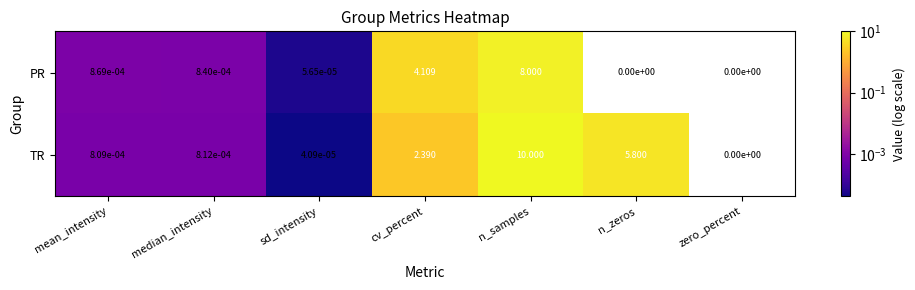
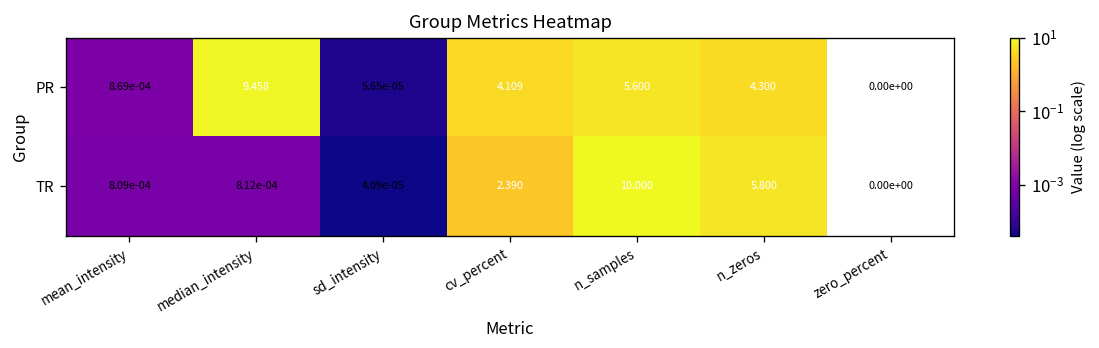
PR, median_intensity: 8.40e-04 -> 9.458
PR, n_samples: 8.000 -> 5.600
PR, n_zeros: 0.00e+00 -> 4.300
